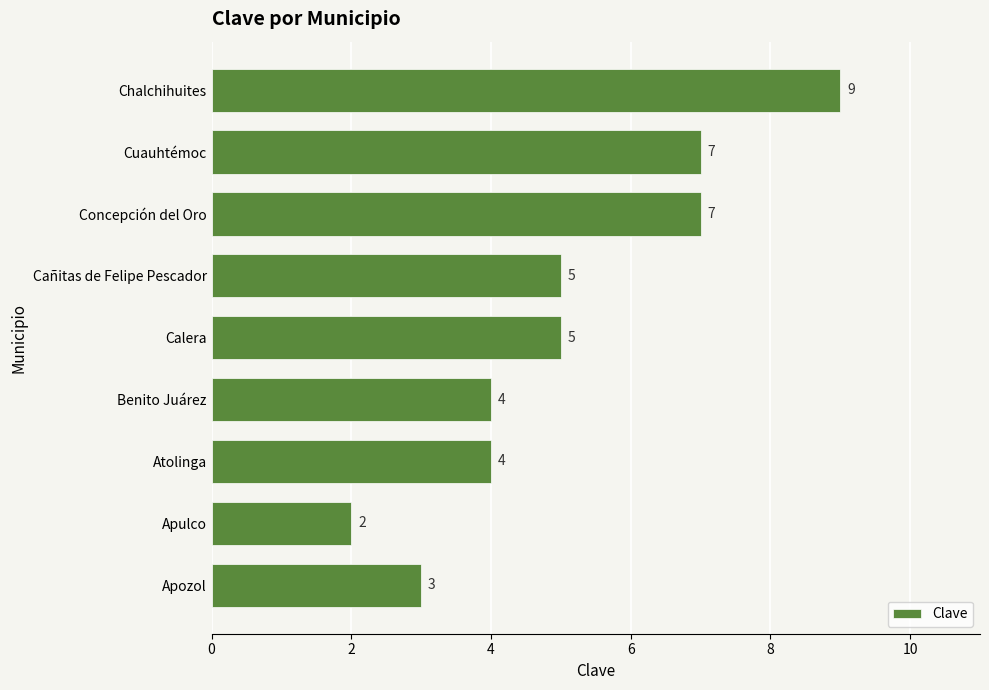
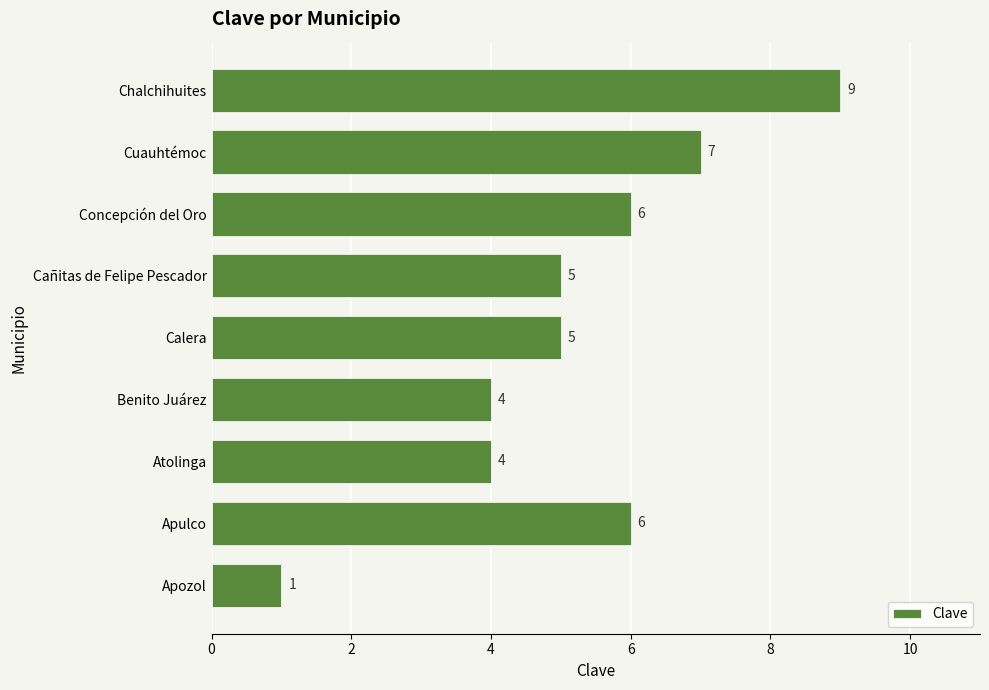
Concepción del Oro: 7 -> 6
Apulco: 2 -> 6
Apozol: 3 -> 1
